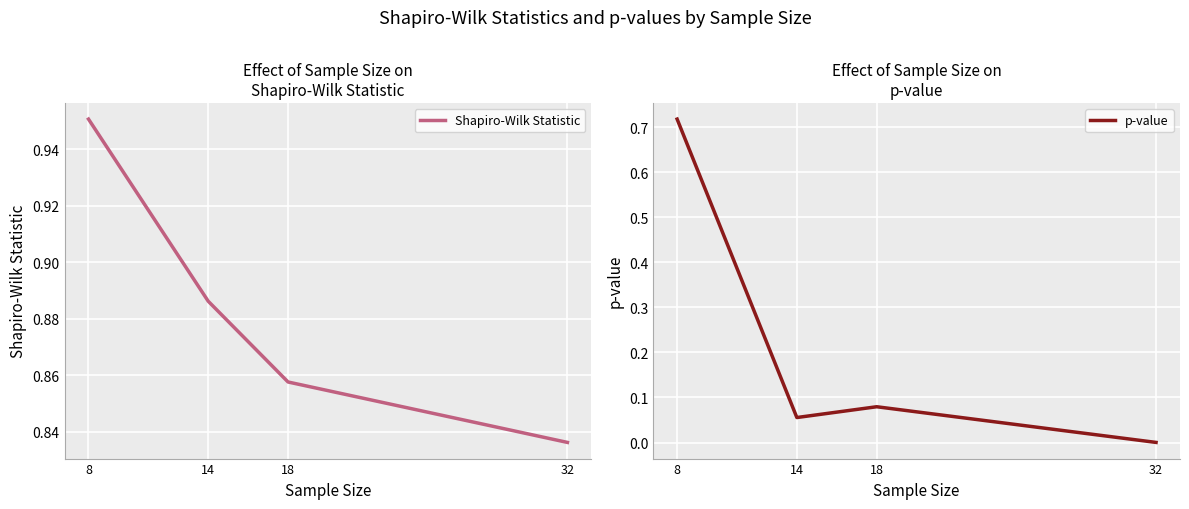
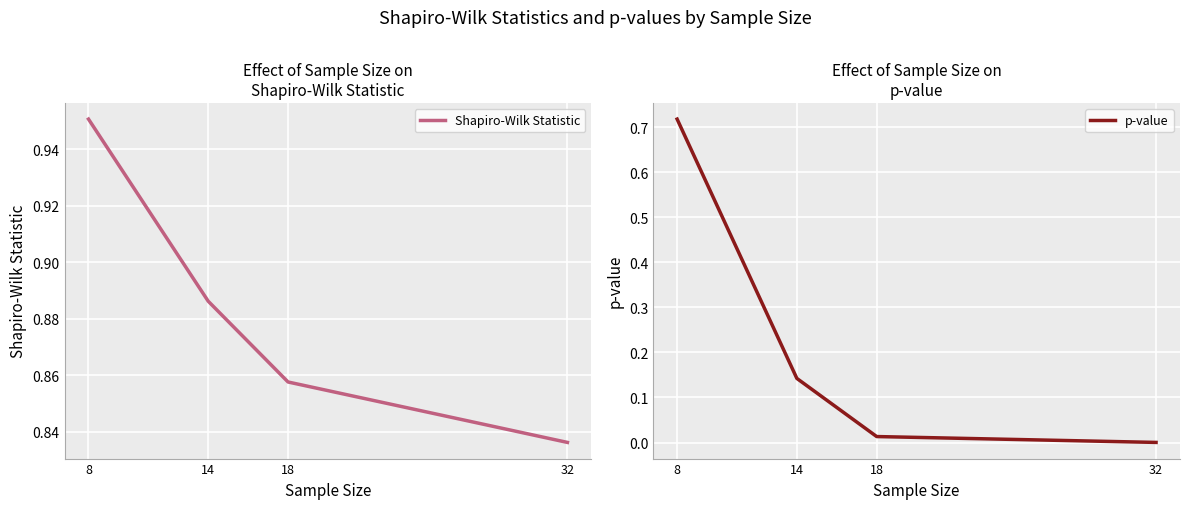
Effect of Sample Size on p-value, 14: 0.06 -> 0.14
Effect of Sample Size on p-value, 18: 0.08 -> 0.01
